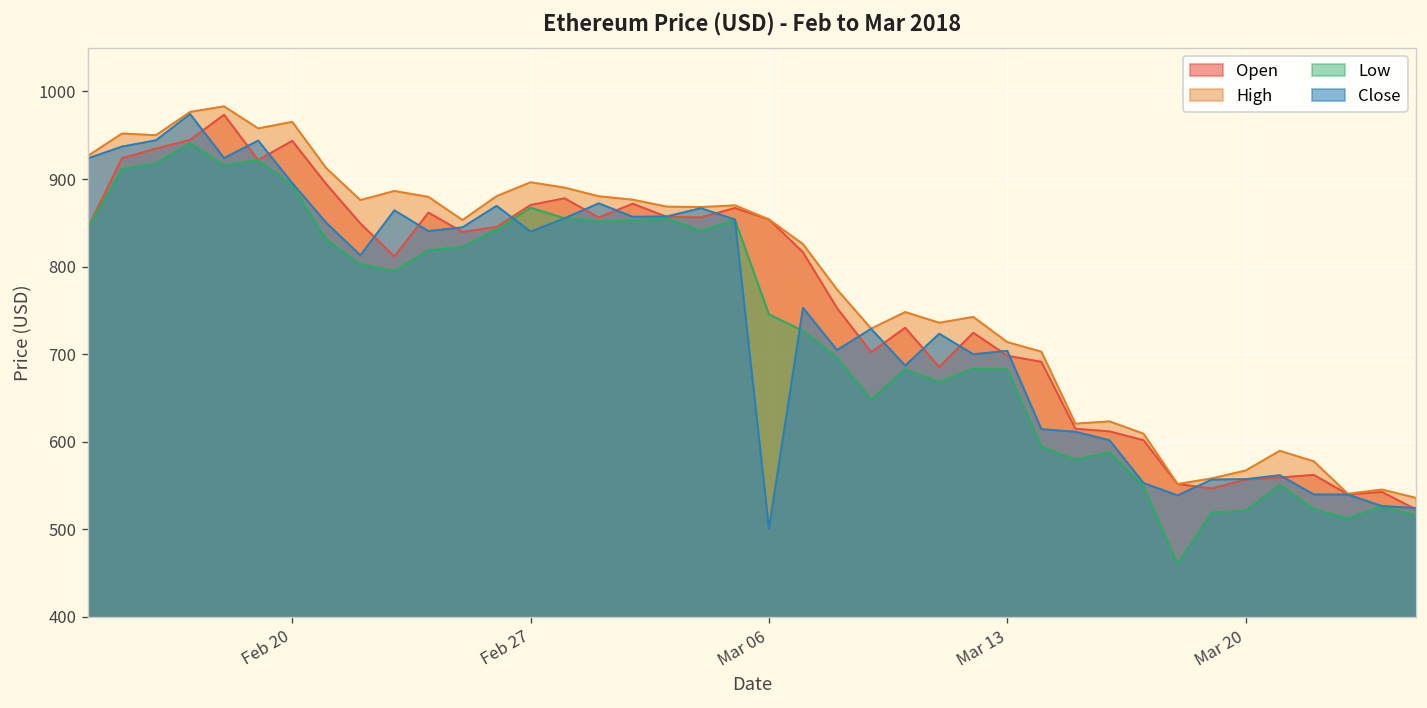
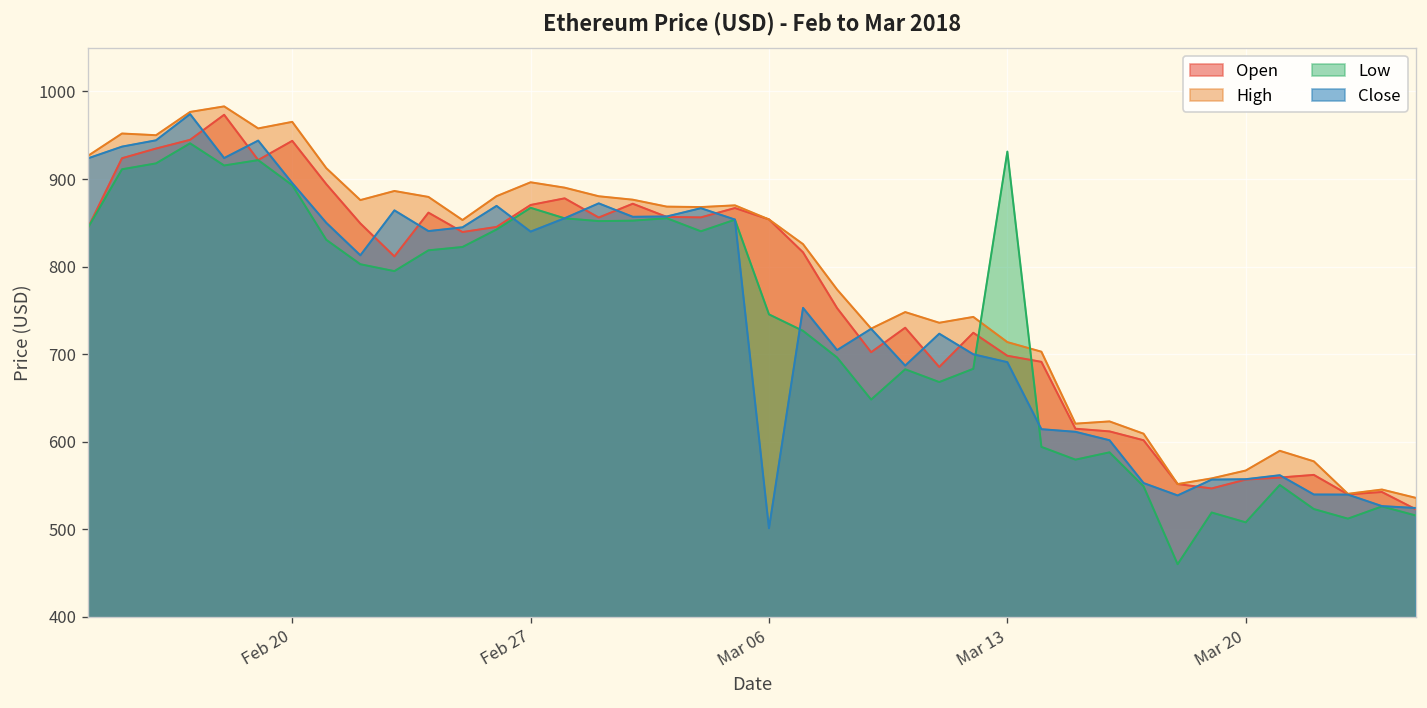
Low, Mar 13: 680 -> 930
Close, Mar 13: 700 -> 690
Low, Mar 20: 520 -> 510
